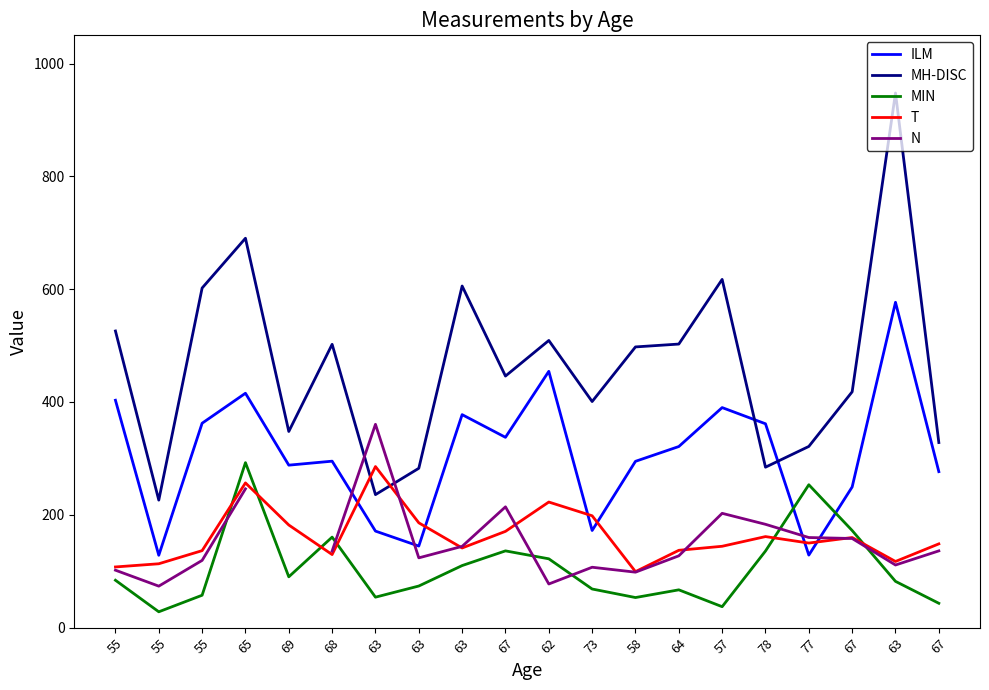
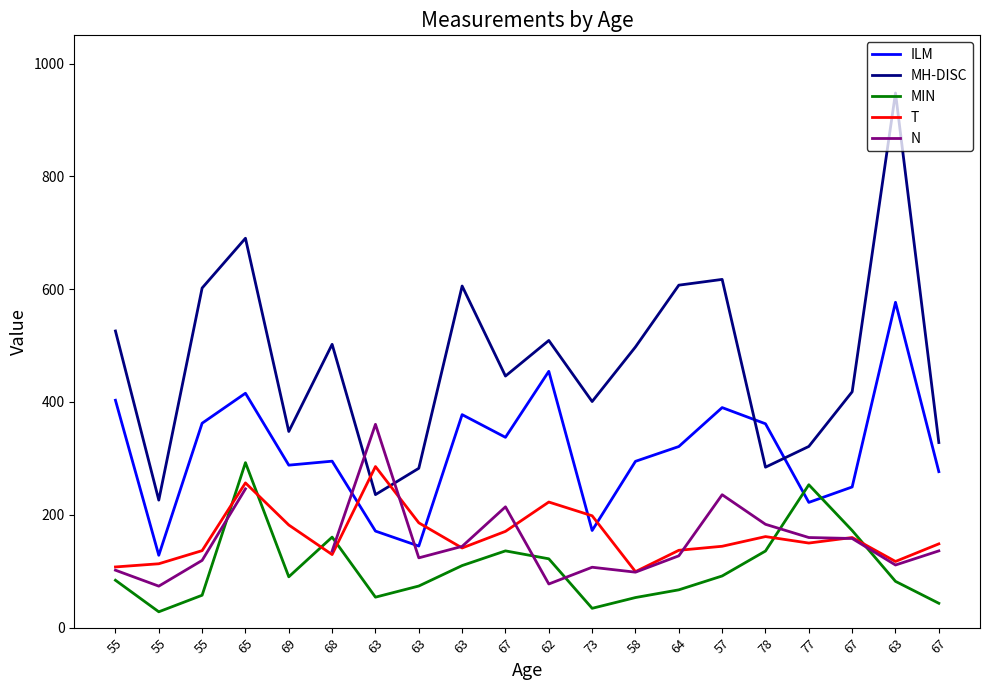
MIN, 73: 70 -> 30
MH-DISC, 64: 500 -> 610
MIN, 57: 40 -> 90
N, 57: 200 -> 240
ILM, 77: 130 -> 220
